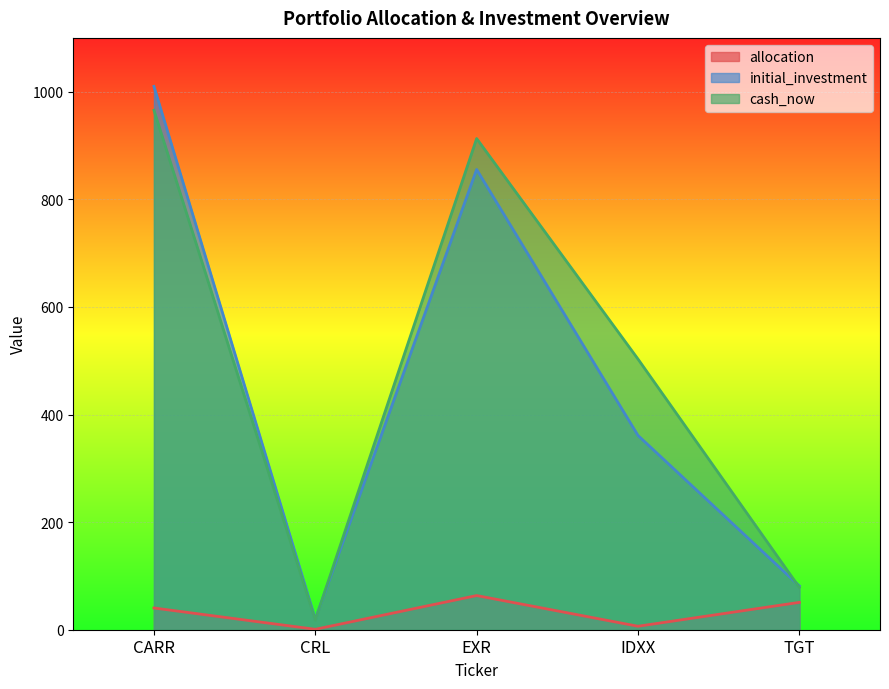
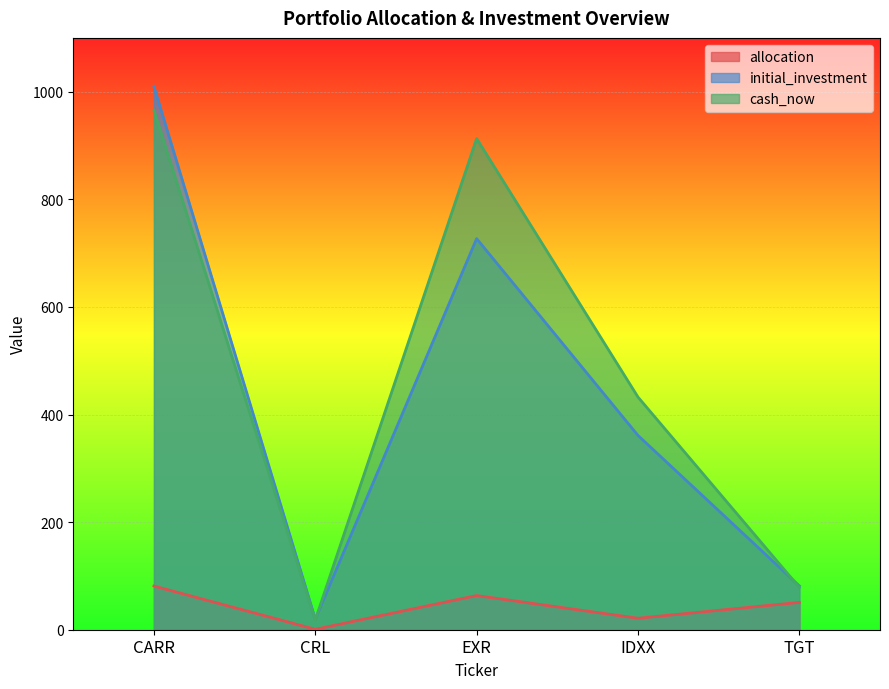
allocation, CARR: 40 -> 80
initial_investment, EXR: 860 -> 730
allocation, IDXX: 10 -> 20
cash_now, IDXX: 500 -> 430
